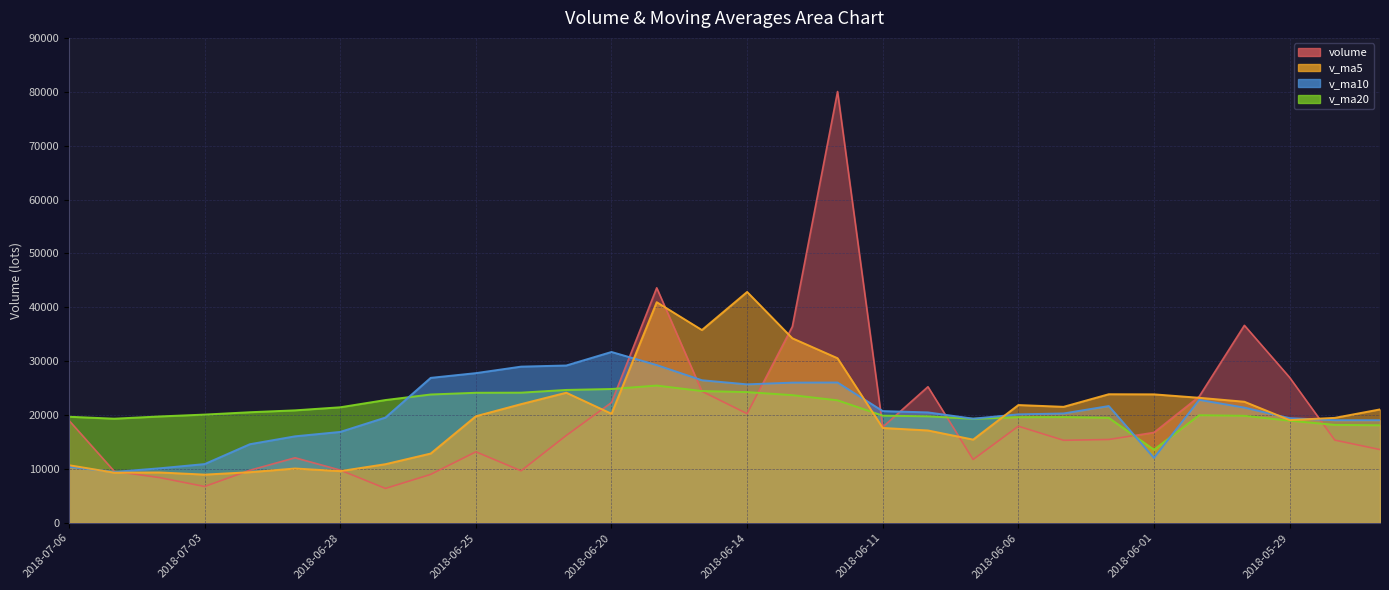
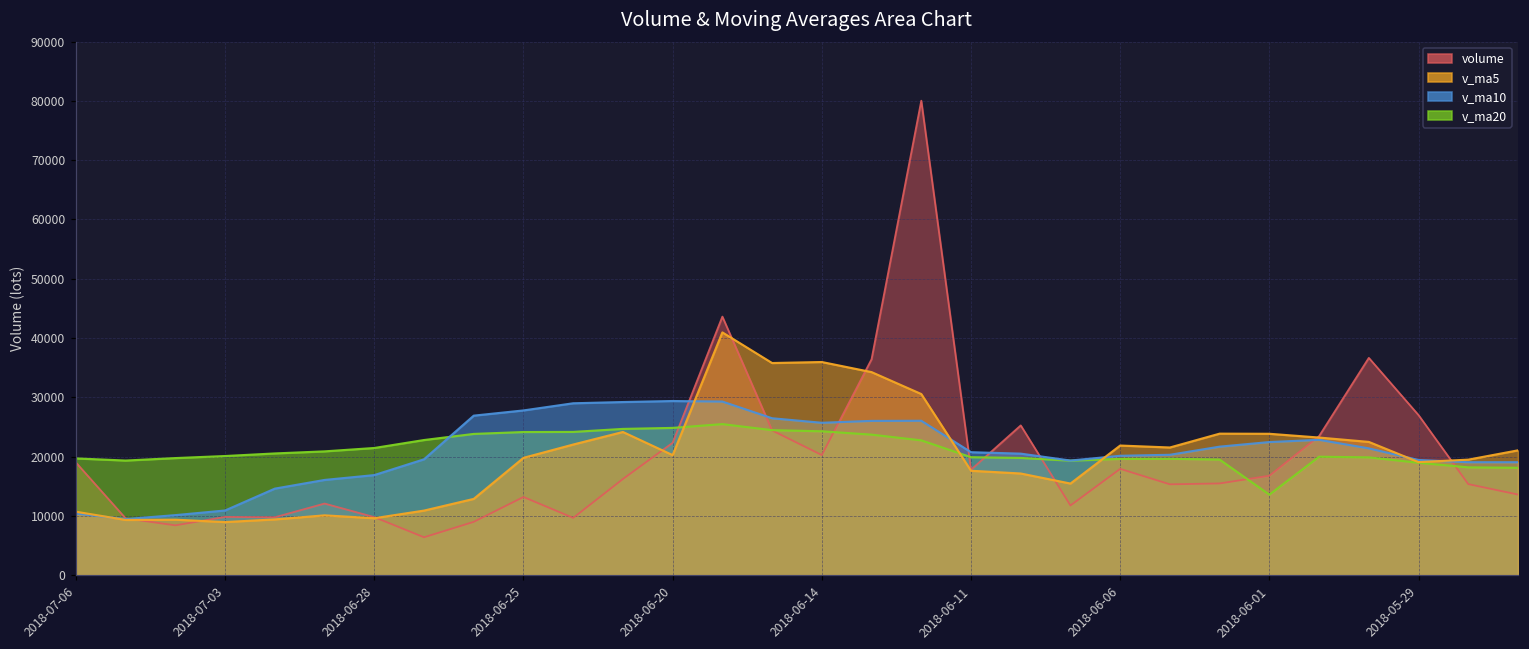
volume, 2018-07-03: 7000 -> 10000
v_ma10, 2018-06-20: 32000 -> 29000
v_ma5, 2018-06-14: 43000 -> 36000
v_ma10, 2018-06-01: 12000 -> 22000
